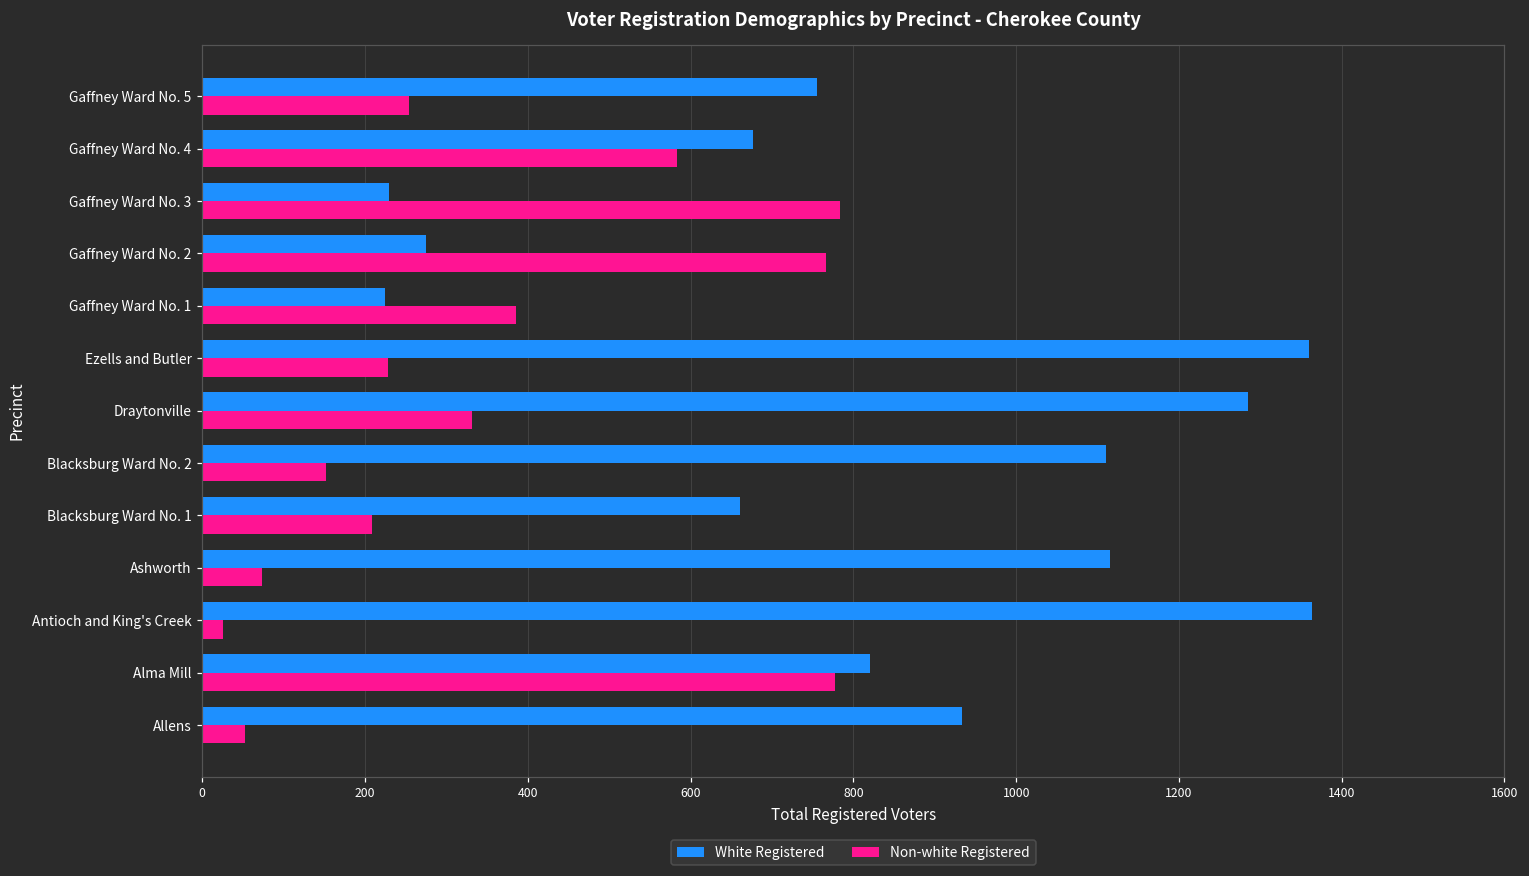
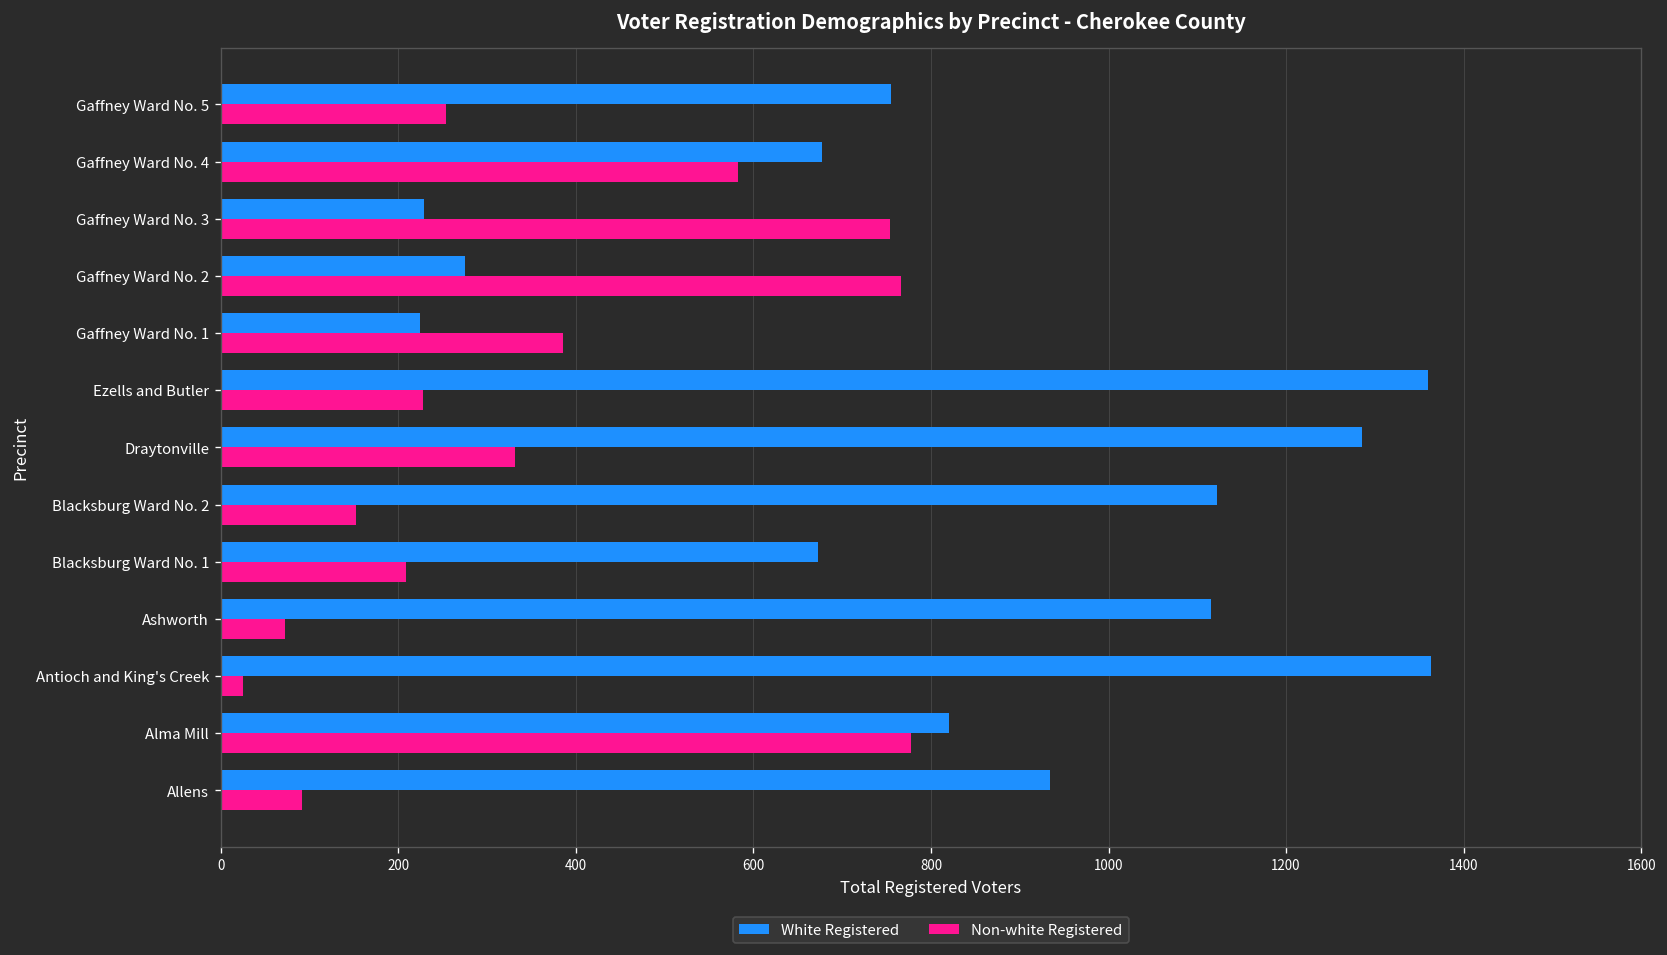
Non-white Registered, Gaffney Ward No. 3: 780 -> 750
White Registered, Blacksburg Ward No. 2: 1110 -> 1120
White Registered, Blacksburg Ward No. 1: 660 -> 670
Non-white Registered, Allens: 50 -> 90
